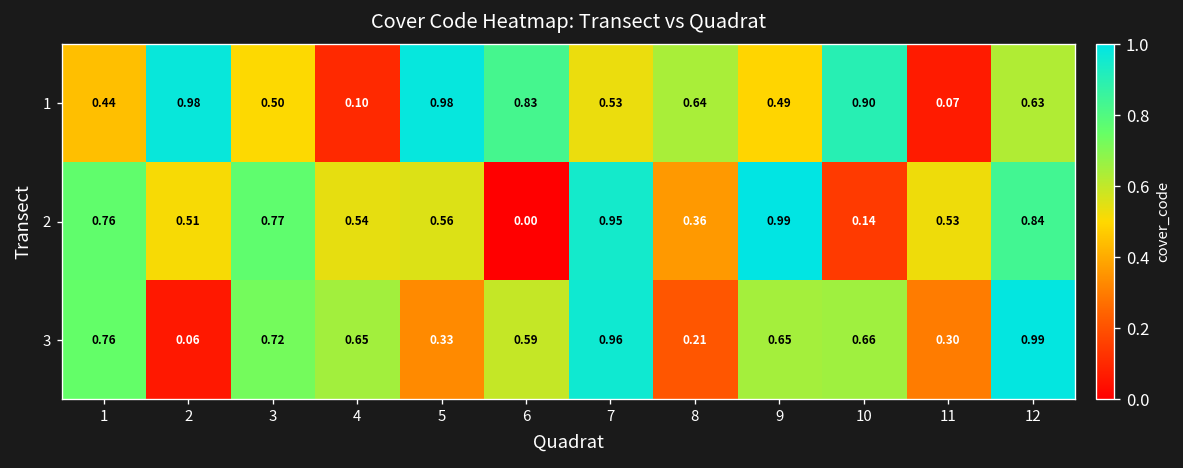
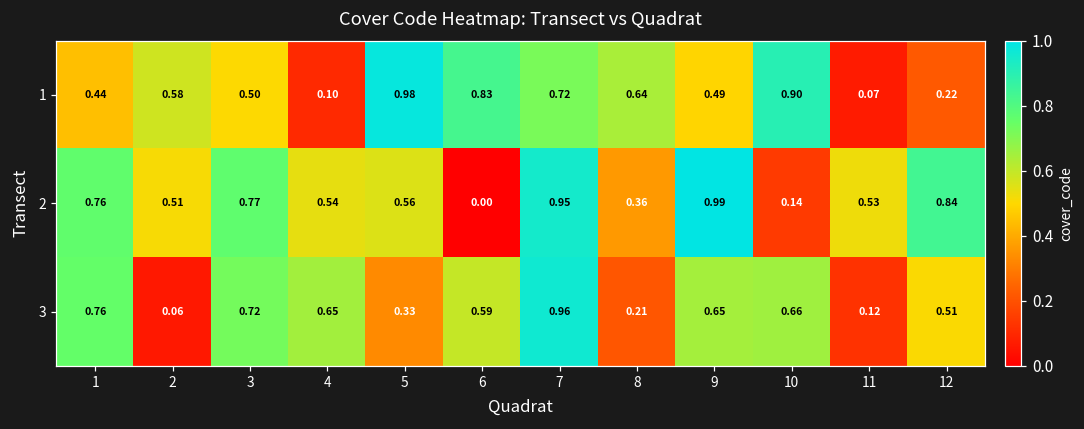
1, 2: 0.98 -> 0.58
1, 7: 0.53 -> 0.72
1, 12: 0.63 -> 0.22
3, 11: 0.30 -> 0.12
3, 12: 0.99 -> 0.51
